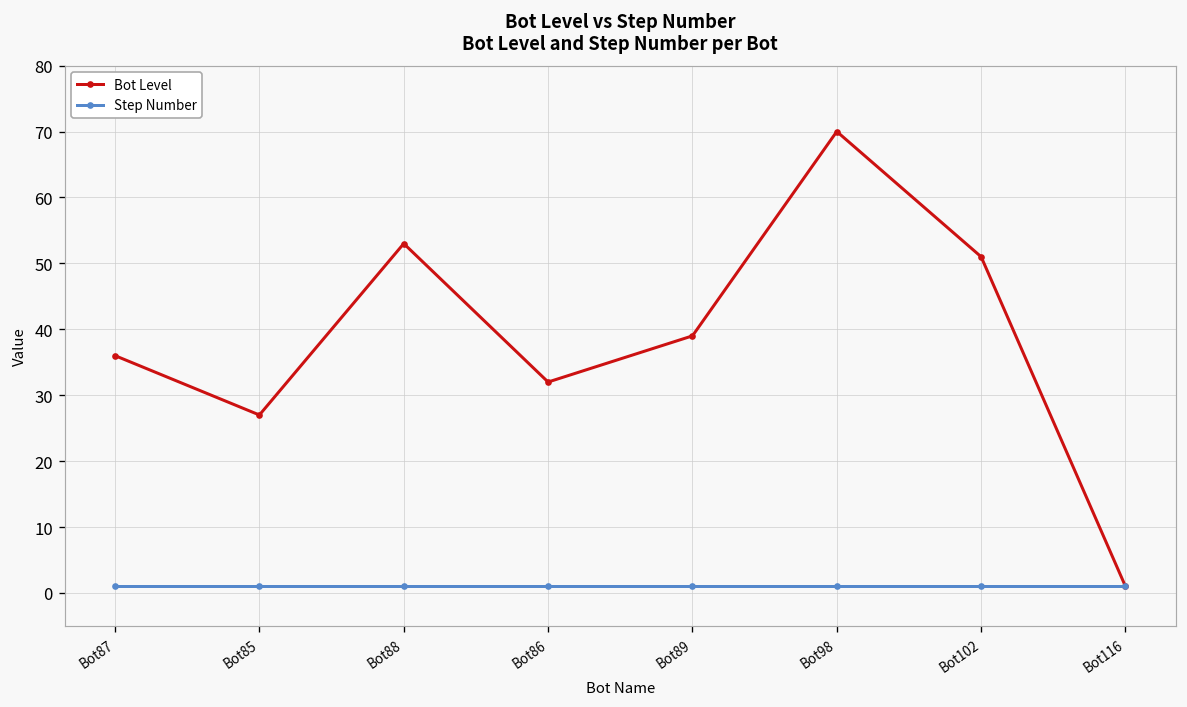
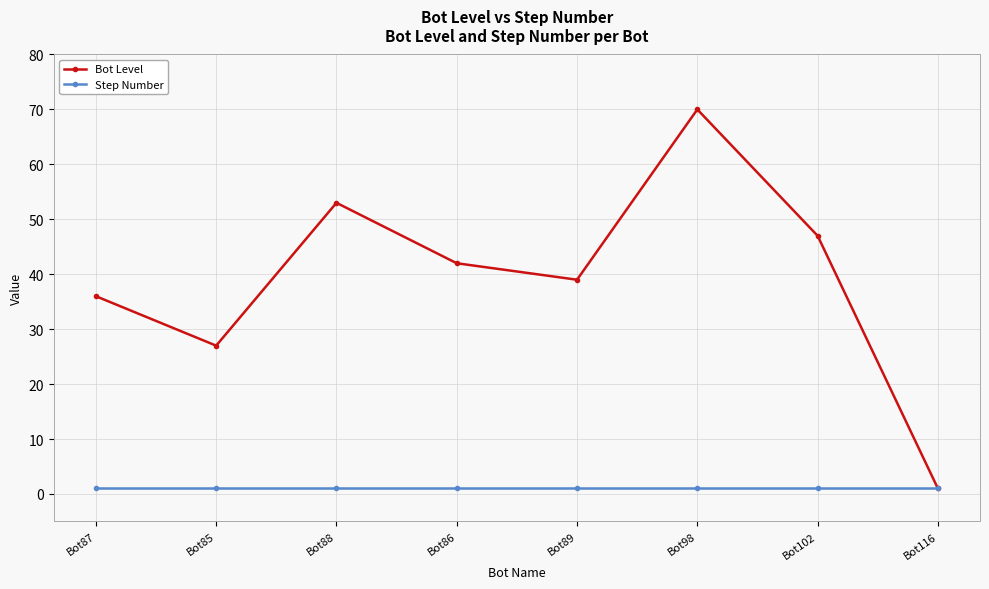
Bot Level, Bot86: 32 -> 42
Bot Level, Bot102: 51 -> 47
